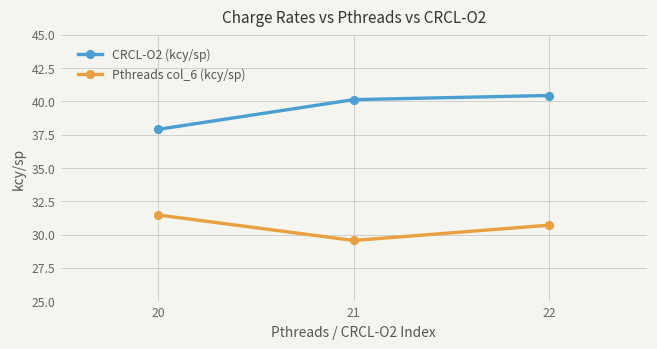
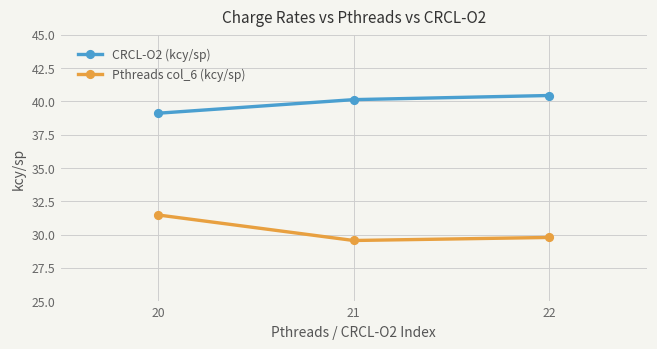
CRCL-O2 (kcy/sp), 20: 37.9 -> 39.1
Pthreads col_6 (kcy/sp), 22: 30.7 -> 29.8
